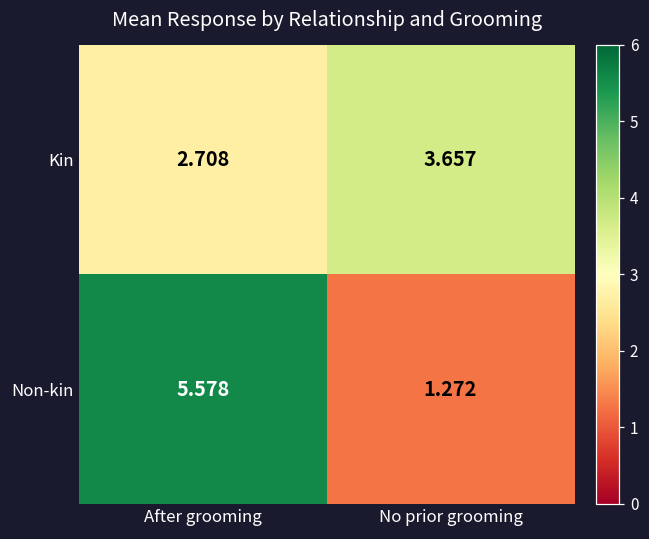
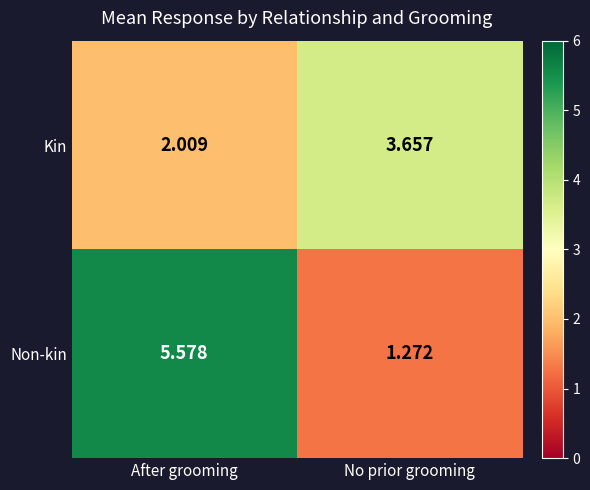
Kin, After grooming: 2.708 -> 2.009
